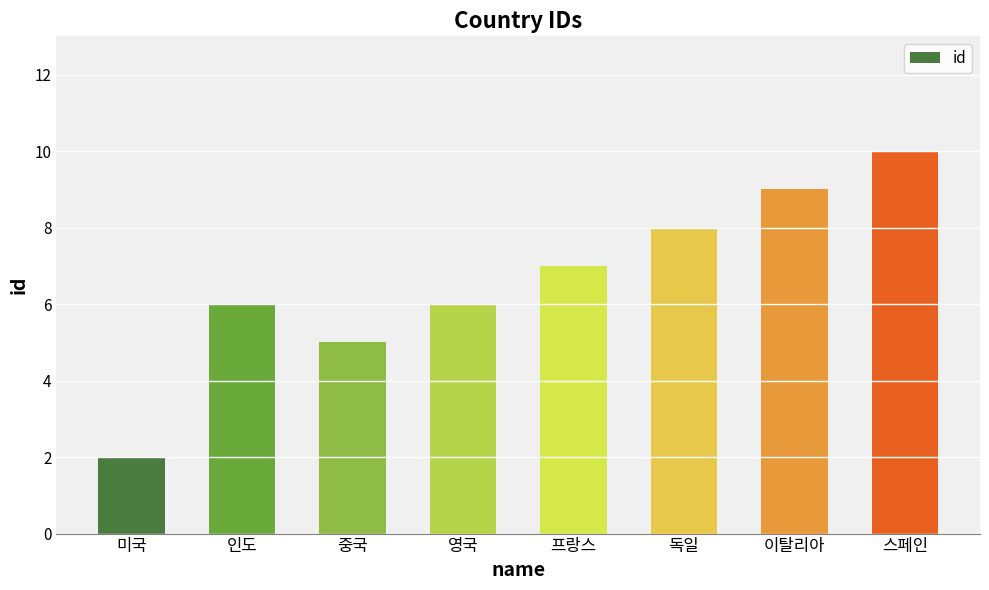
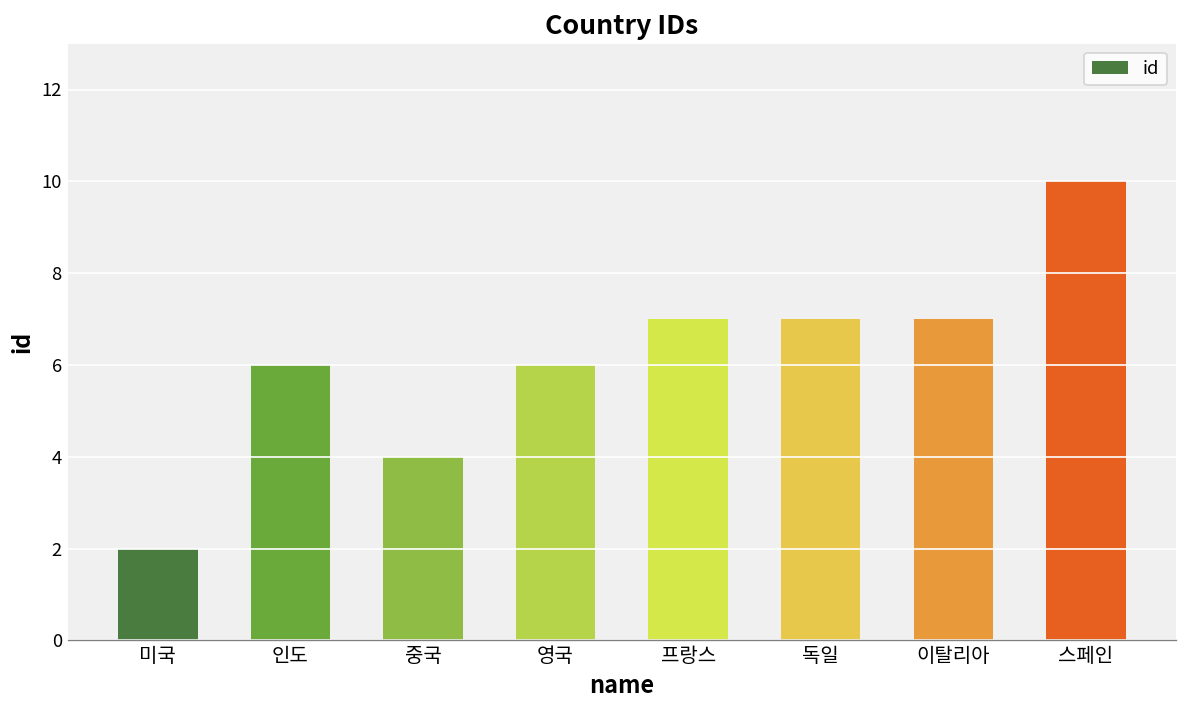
중국: 5 -> 4
독일: 8 -> 7
이탈리아: 9 -> 7
